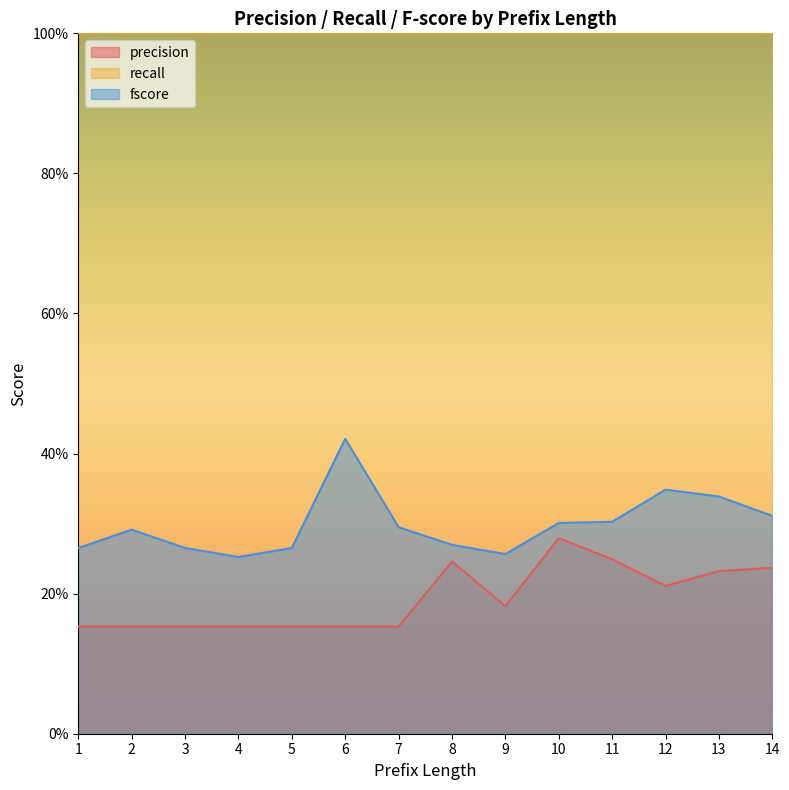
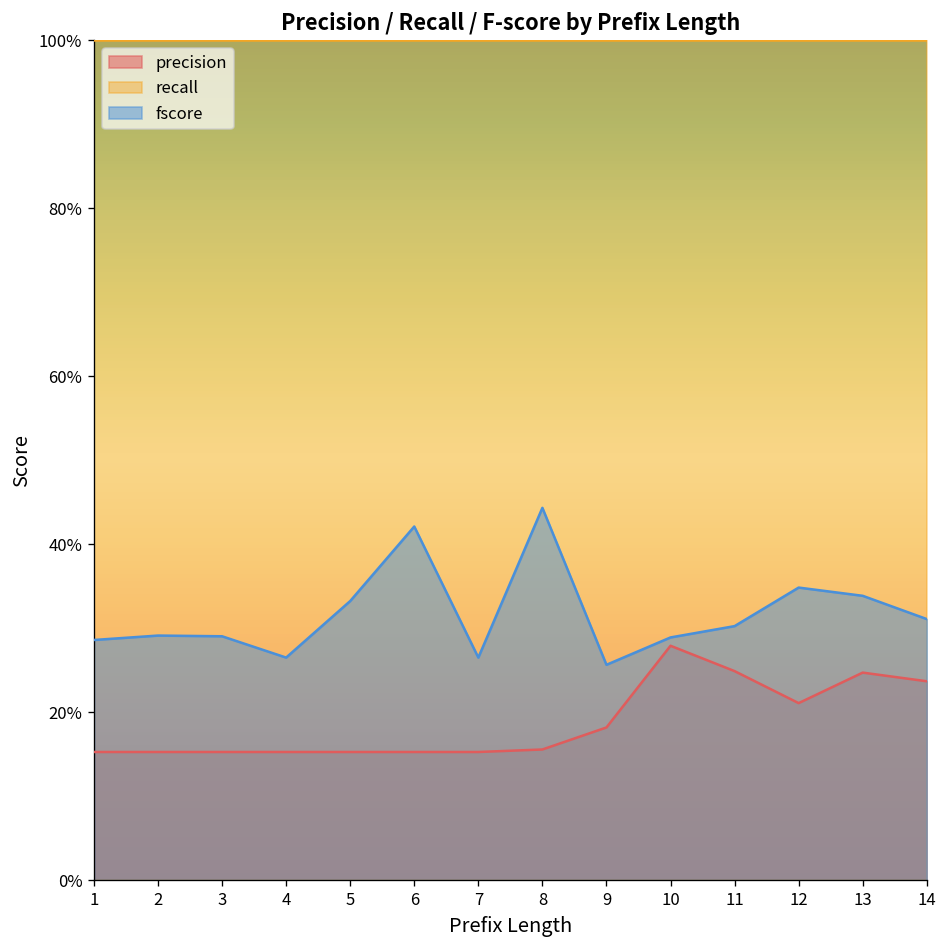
fscore, 1: 27% -> 29%
fscore, 3: 27% -> 29%
fscore, 4: 25% -> 27%
fscore, 5: 27% -> 33%
fscore, 7: 29% -> 27%
precision, 8: 25% -> 16%
fscore, 8: 27% -> 44%
fscore, 10: 30% -> 29%
precision, 13: 23% -> 25%
